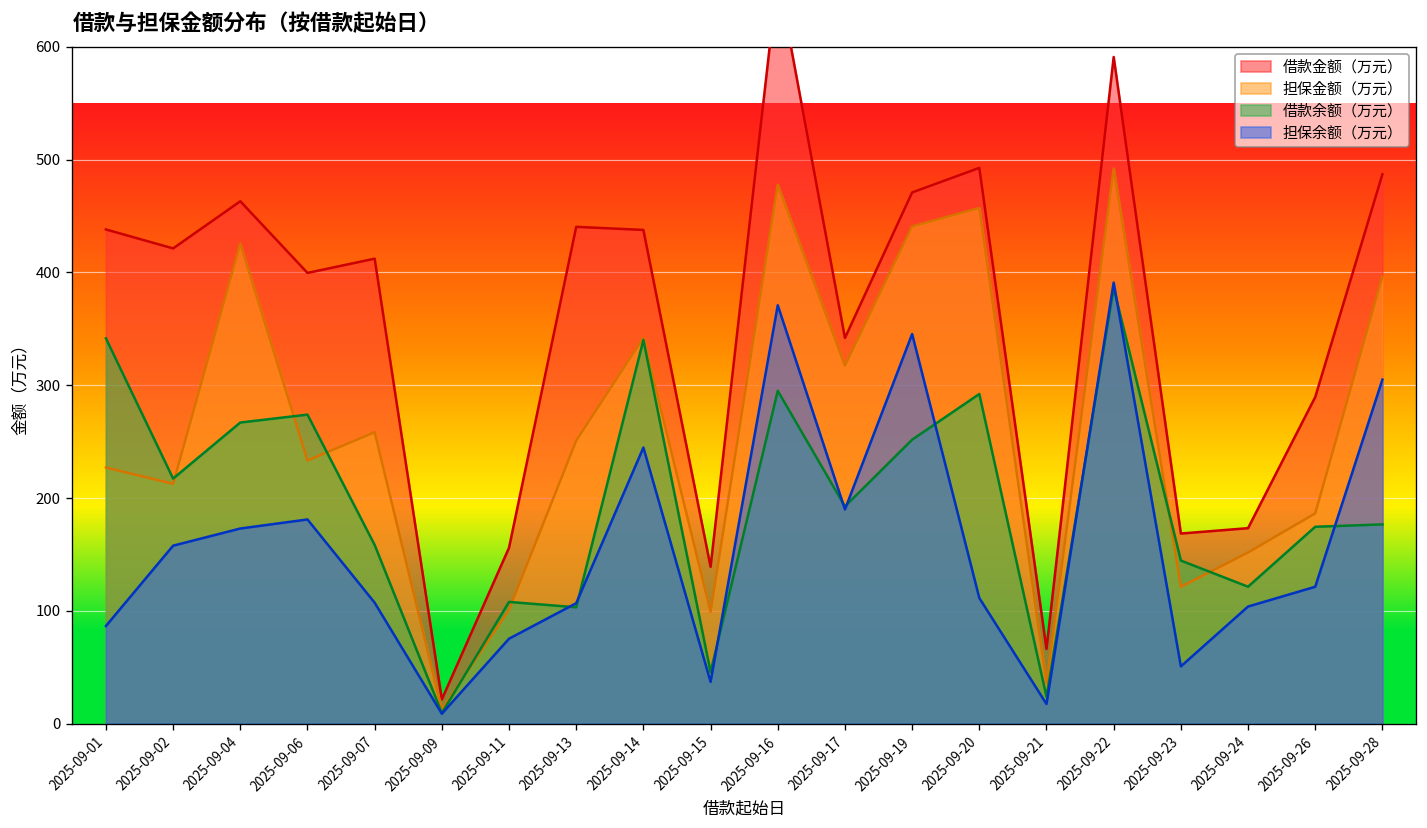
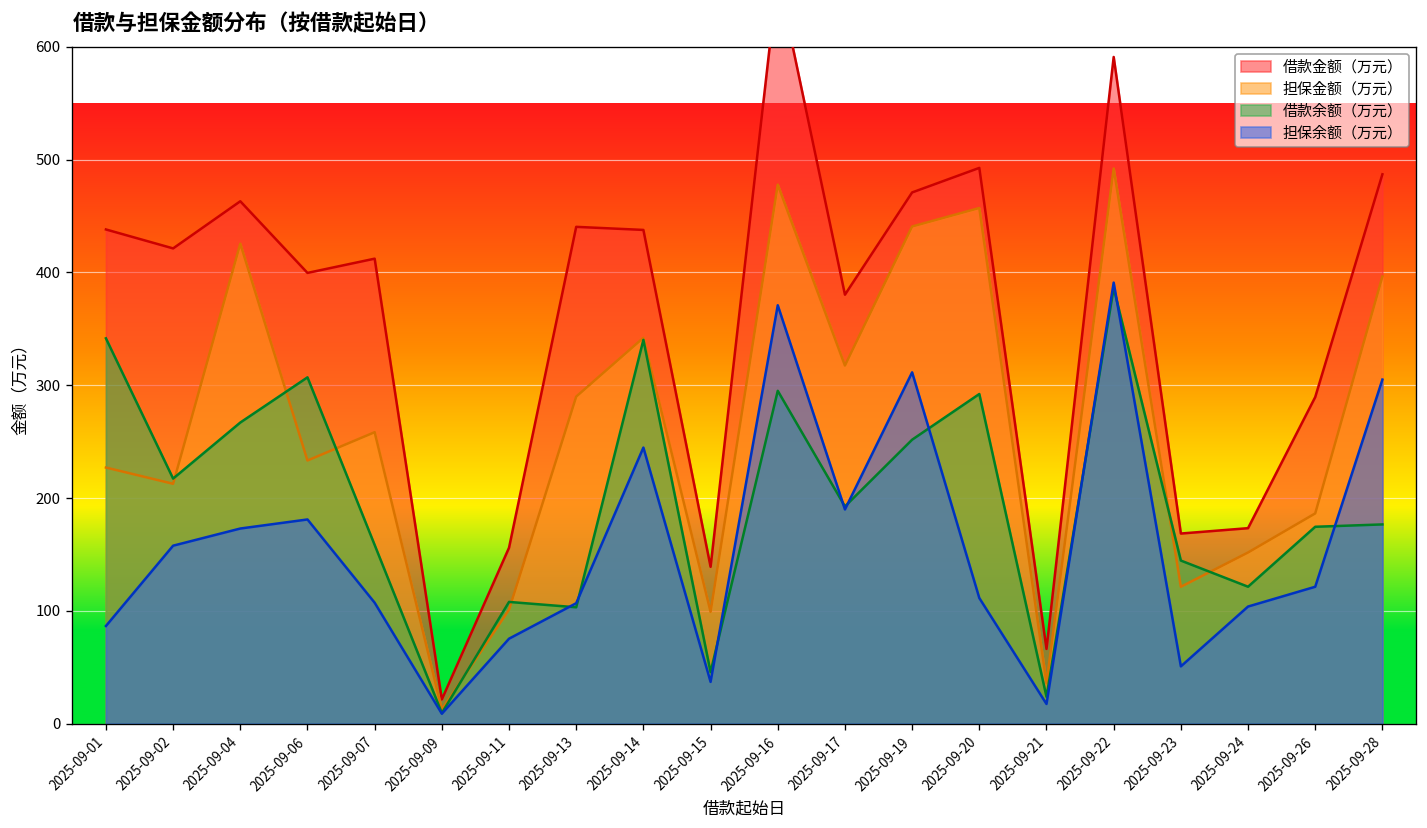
借款余额（万元）, 2025-09-06: 270 -> 310
担保金额（万元）, 2025-09-13: 250 -> 290
借款金额（万元）, 2025-09-17: 340 -> 380
担保余额（万元）, 2025-09-19: 350 -> 310
